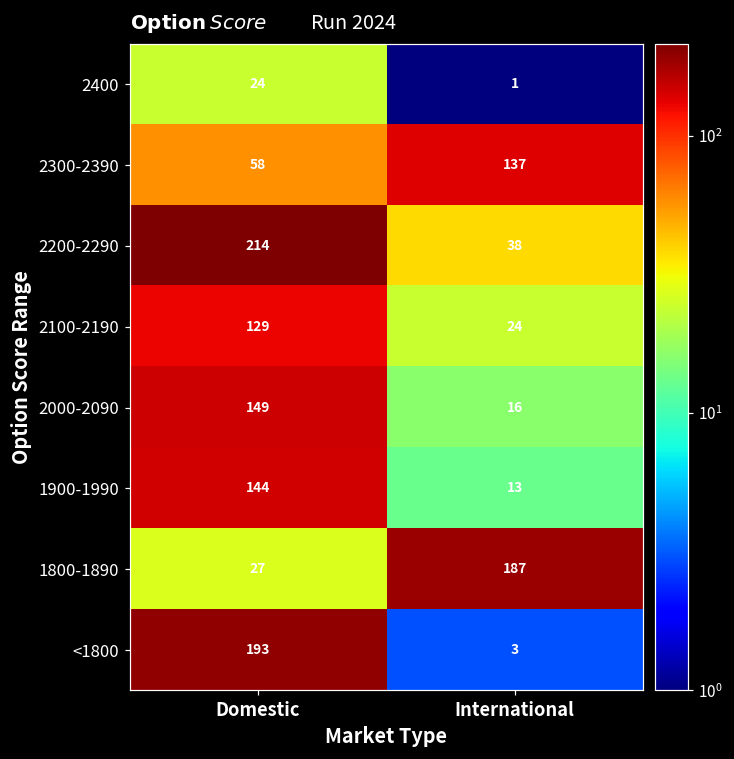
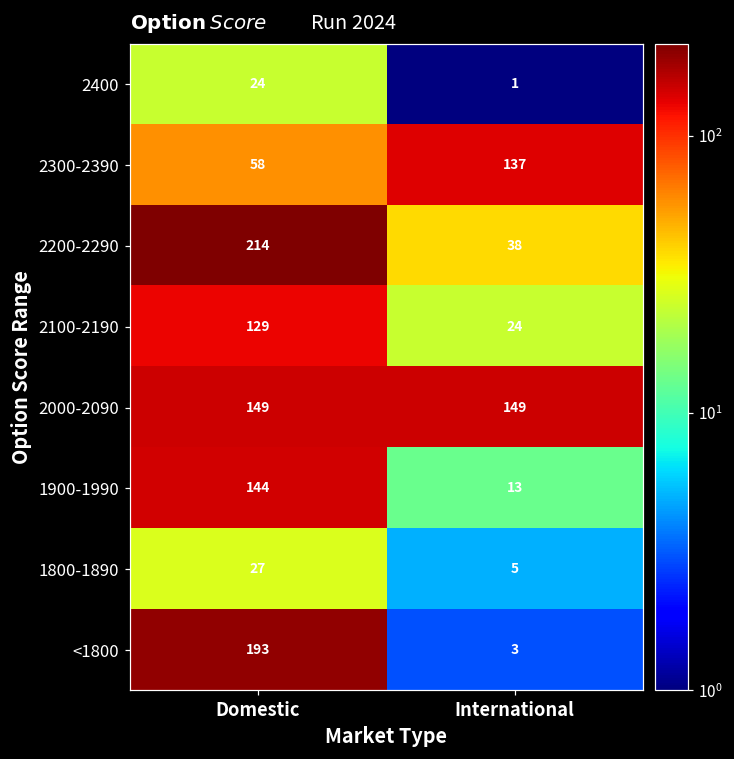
2000-2090, International: 16 -> 149
1800-1890, International: 187 -> 5
